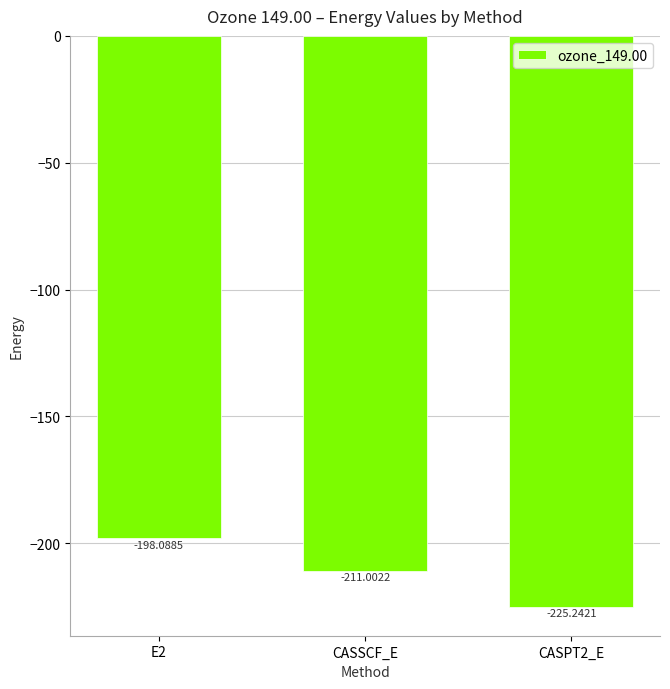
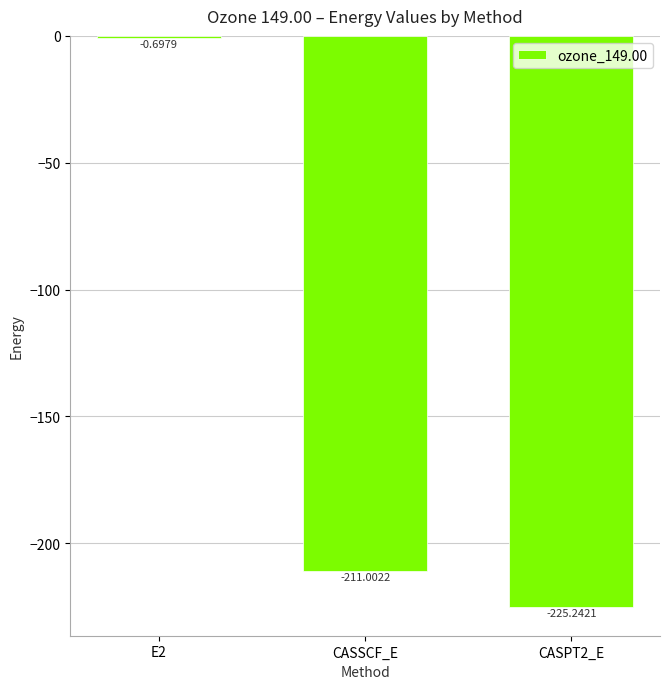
E2: -198.0885 -> -0.6979
